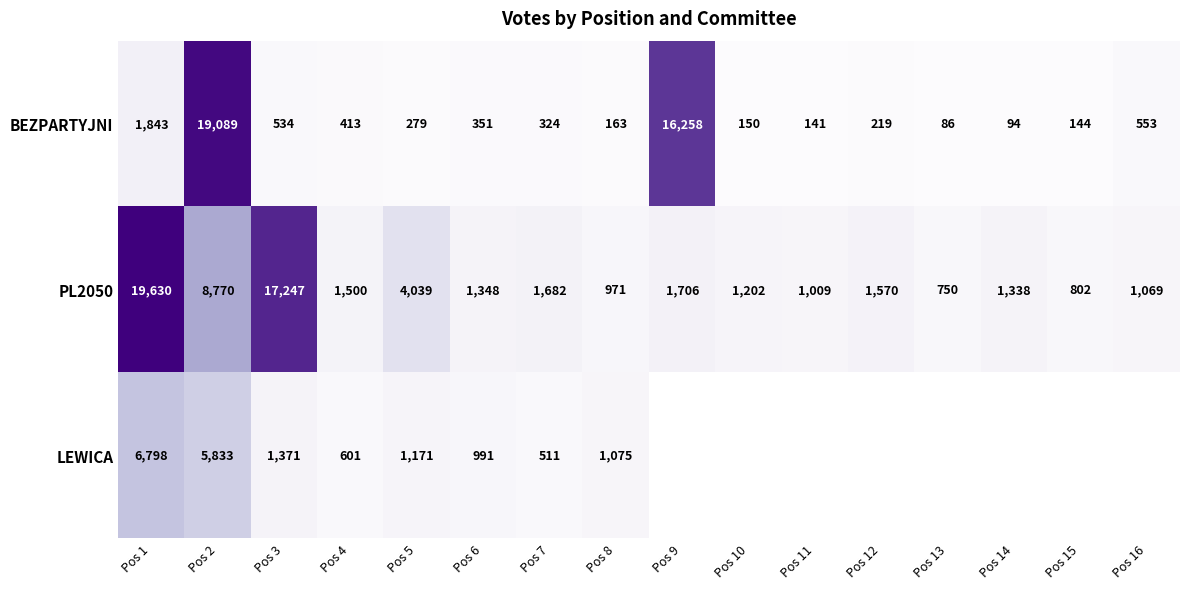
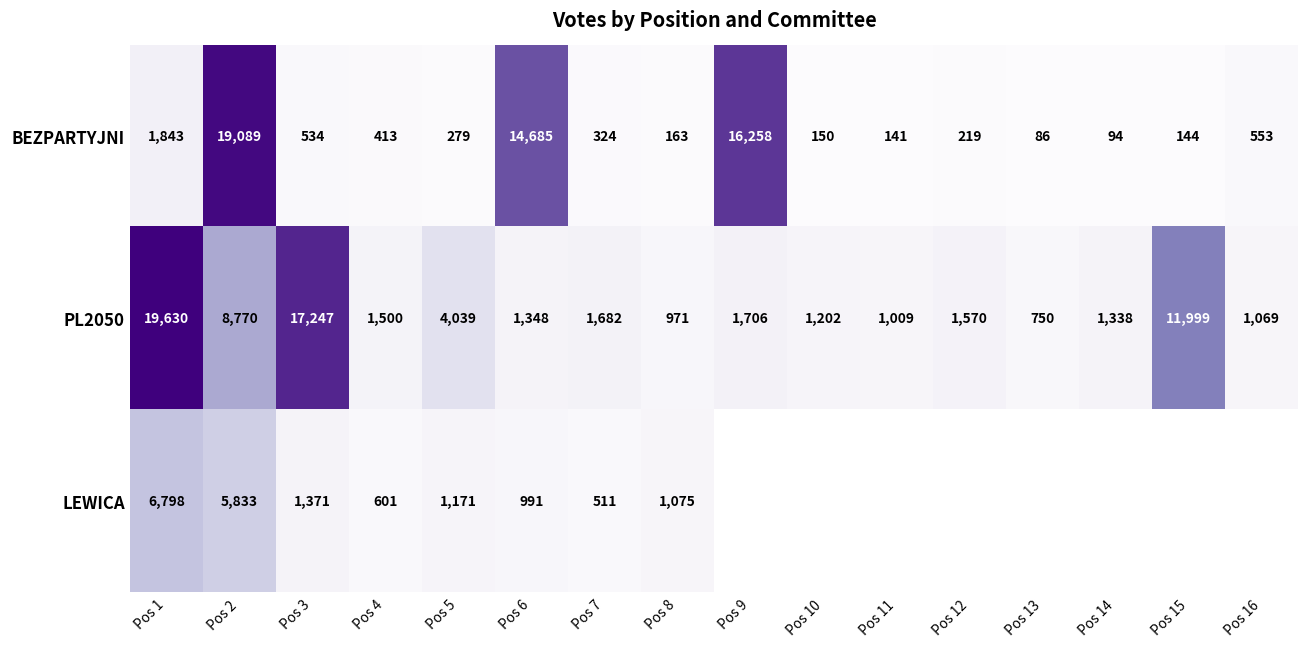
BEZPARTYJNI, Pos 6: 351 -> 14,685
PL2050, Pos 15: 802 -> 11,999
